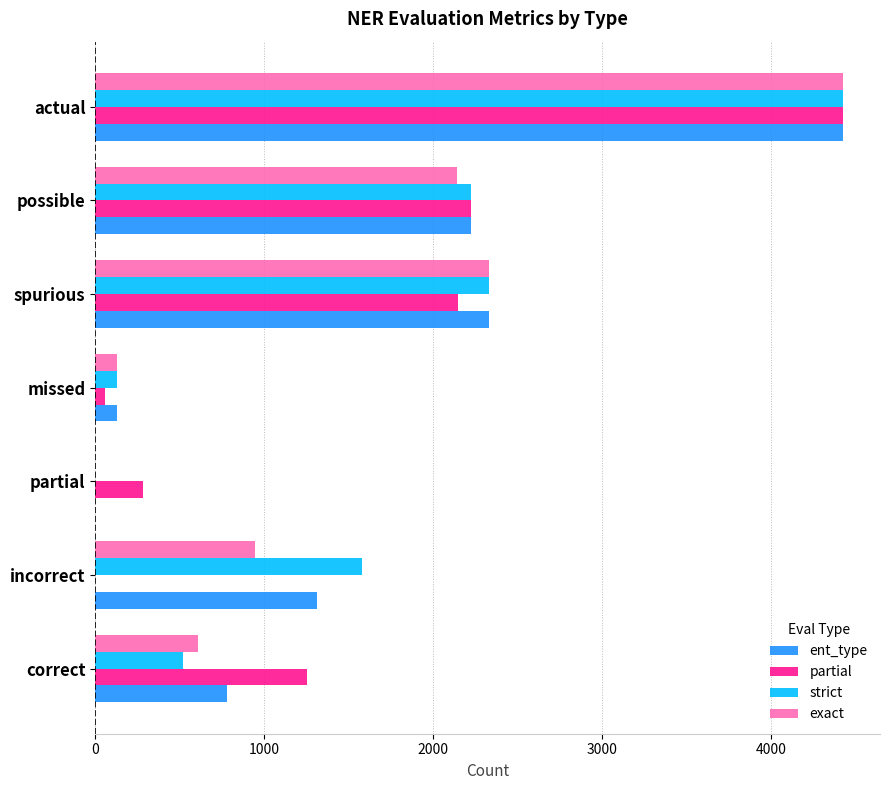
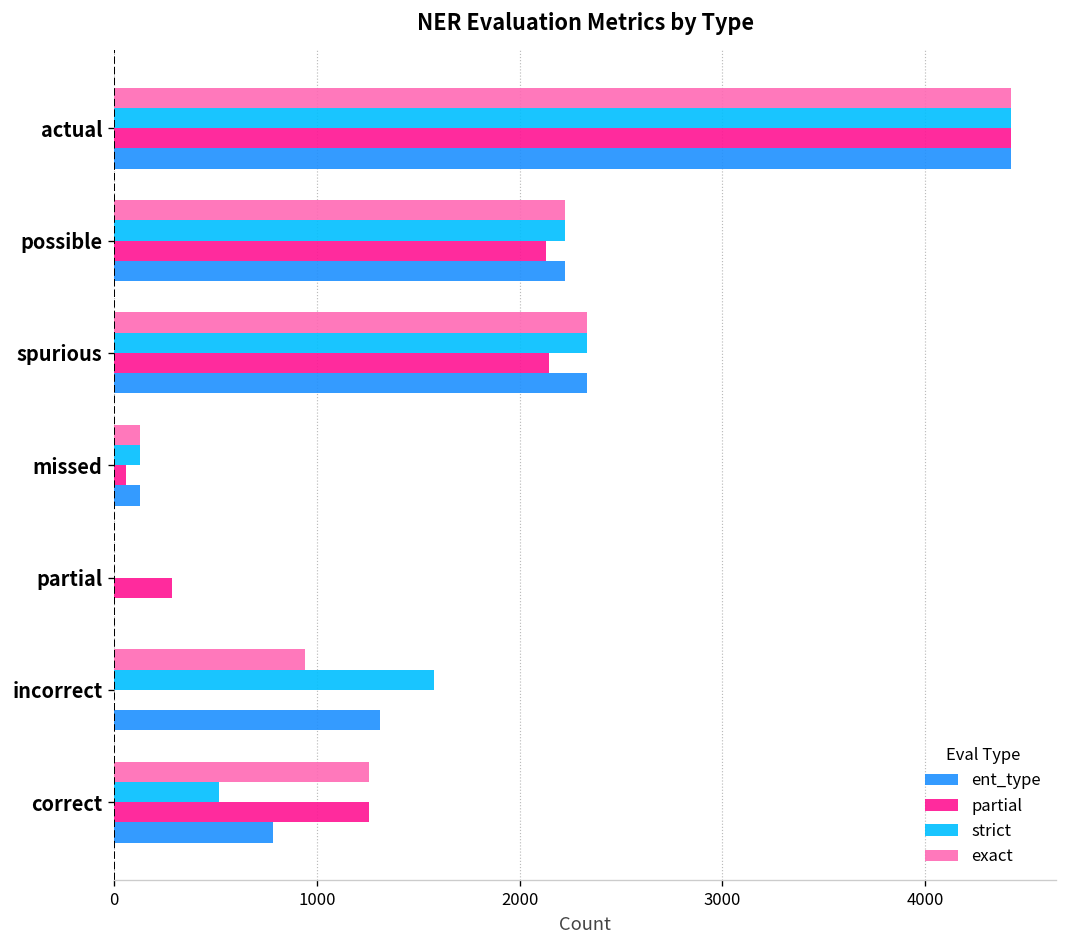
exact, possible: 2140 -> 2220
partial, possible: 2220 -> 2130
exact, correct: 610 -> 1260
